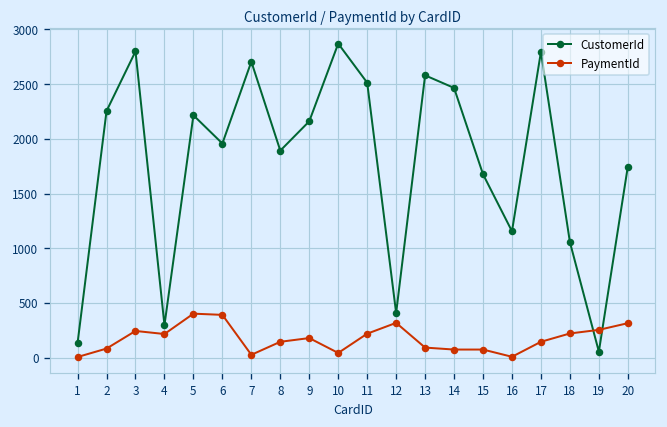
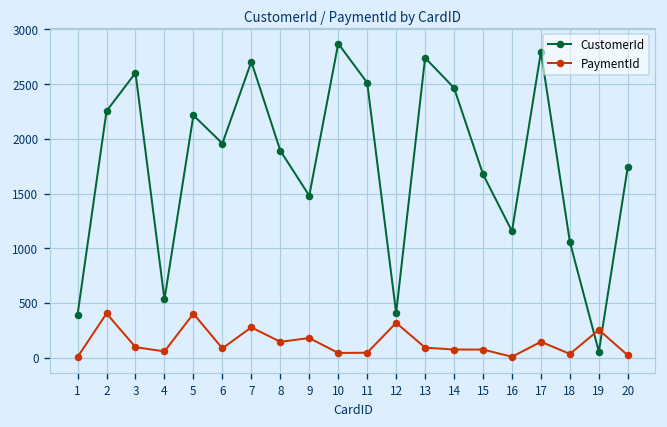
CustomerId, 1: 100 -> 400
PaymentId, 2: 100 -> 400
CustomerId, 3: 2800 -> 2600
PaymentId, 3: 200 -> 100
CustomerId, 4: 300 -> 500
PaymentId, 4: 200 -> 100
PaymentId, 6: 400 -> 100
PaymentId, 7: 0 -> 300
CustomerId, 9: 2200 -> 1500
PaymentId, 11: 200 -> 0
CustomerId, 13: 2600 -> 2700
PaymentId, 18: 200 -> 0
PaymentId, 20: 300 -> 0
